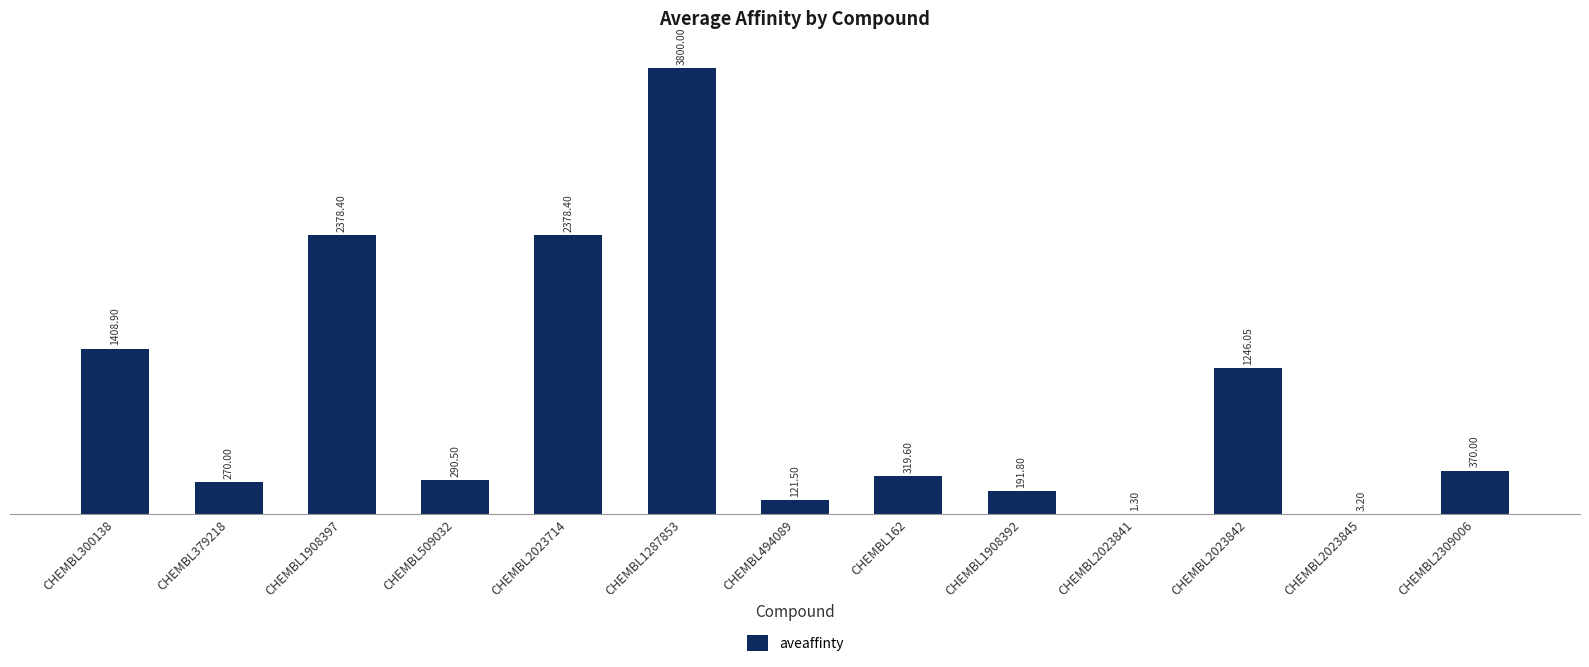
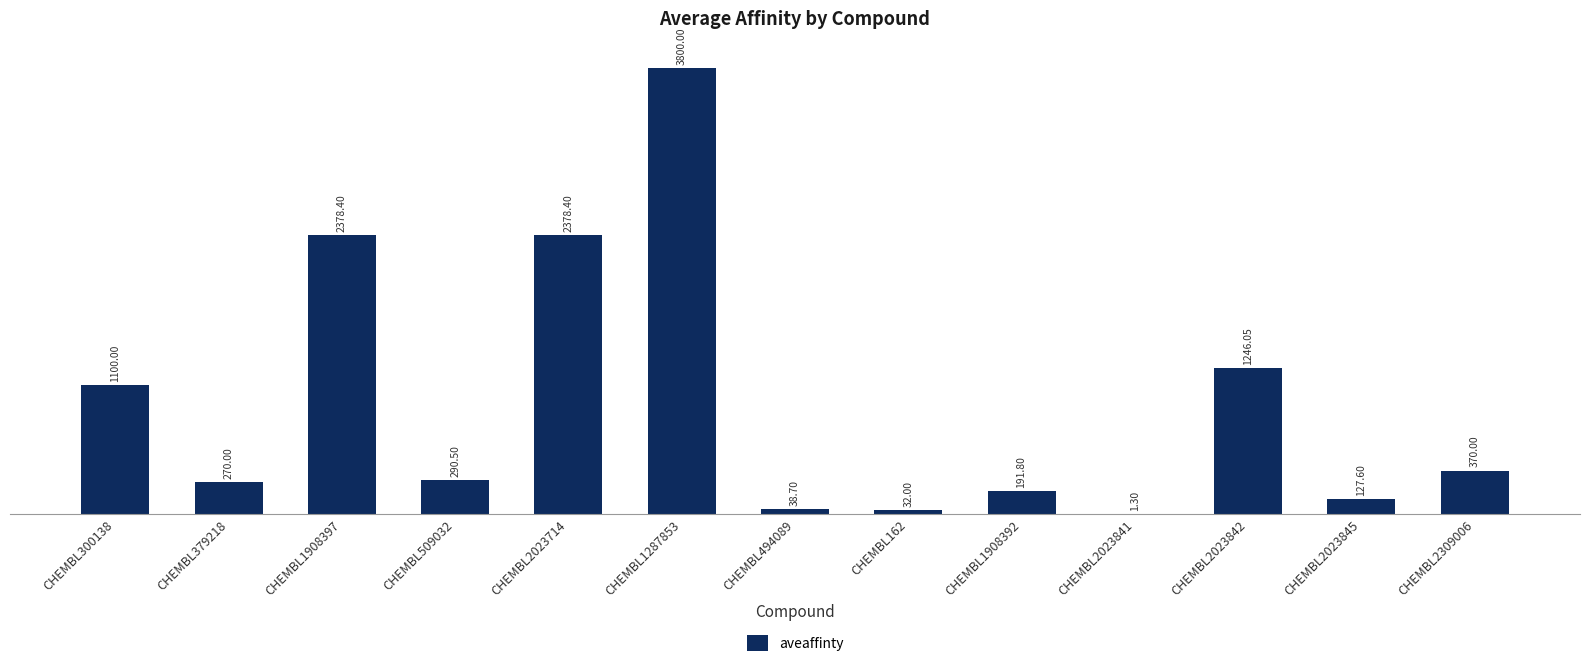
CHEMBL300138: 1408.90 -> 1100.00
CHEMBL494089: 121.50 -> 38.70
CHEMBL162: 319.60 -> 32.00
CHEMBL2023845: 3.20 -> 127.60
